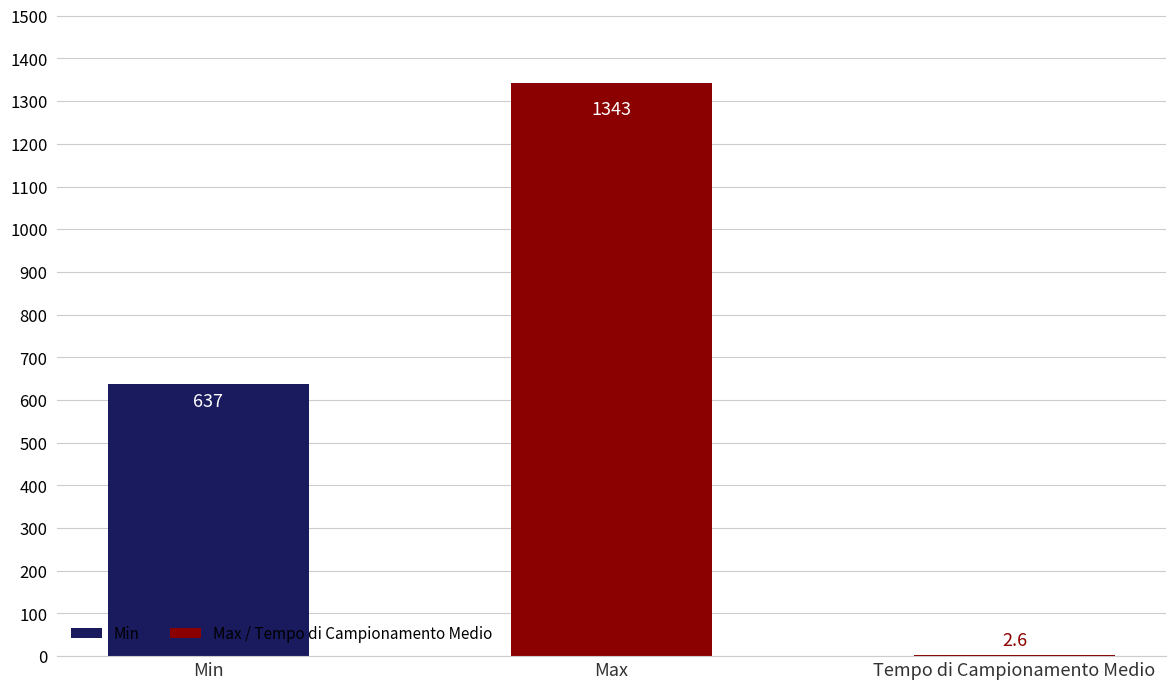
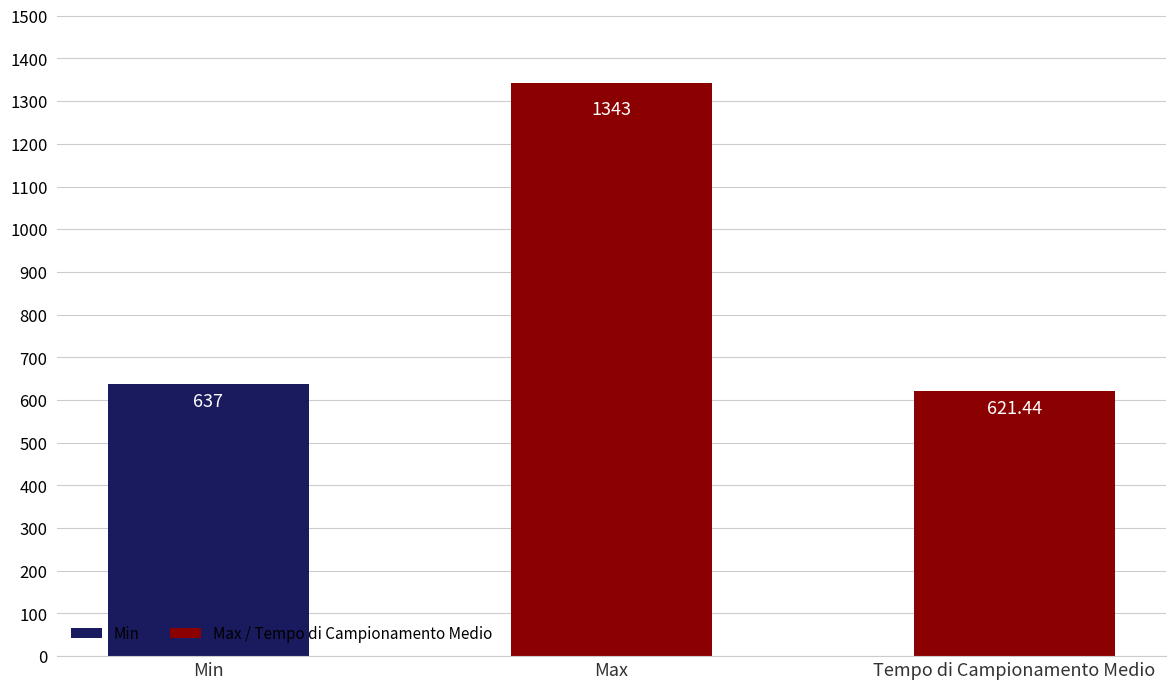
Tempo di Campionamento Medio: 2.6 -> 621.44
